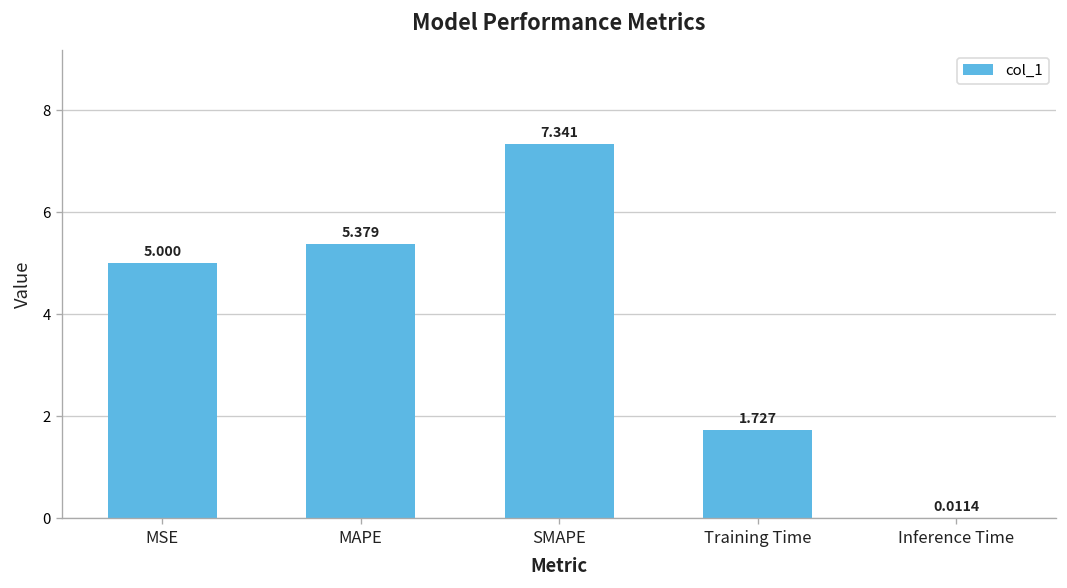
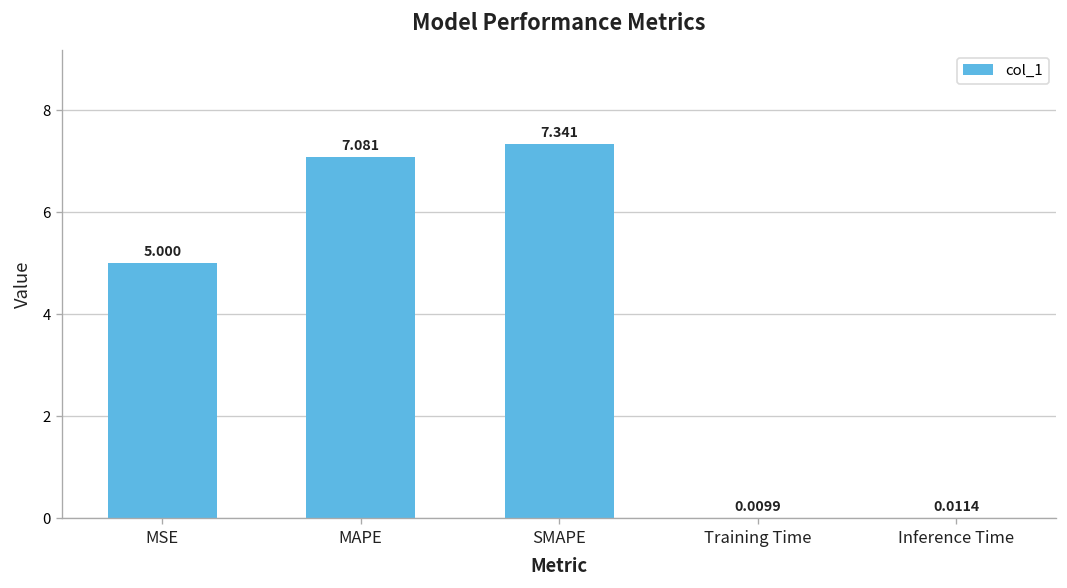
MAPE: 5.379 -> 7.081
Training Time: 1.727 -> 0.0099
